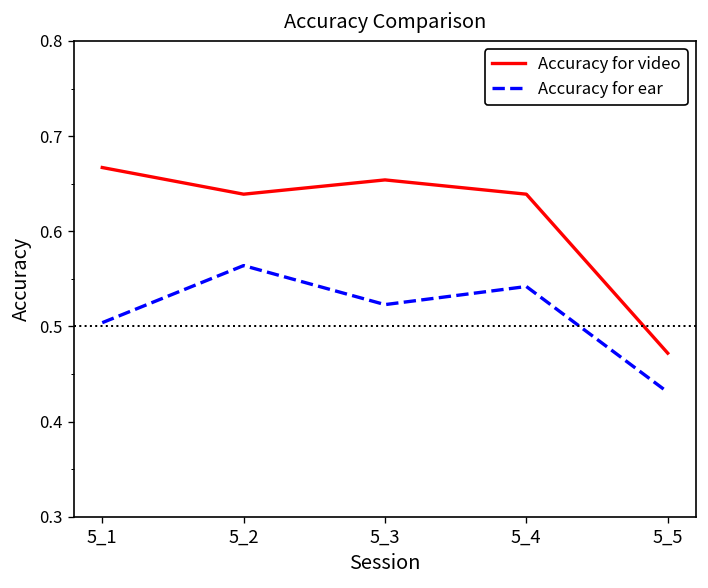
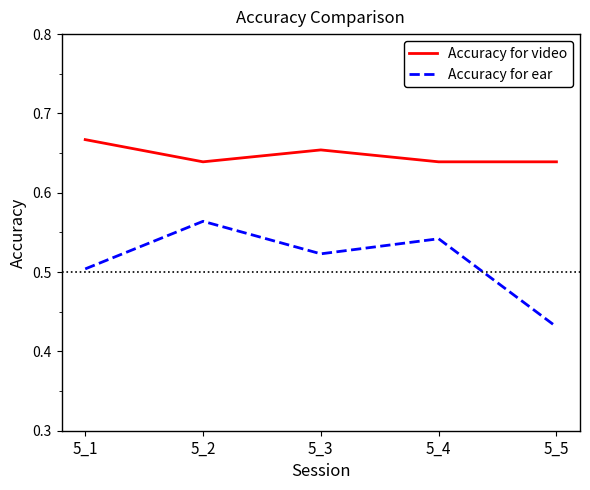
Accuracy for video, 5_5: 0.47 -> 0.64
